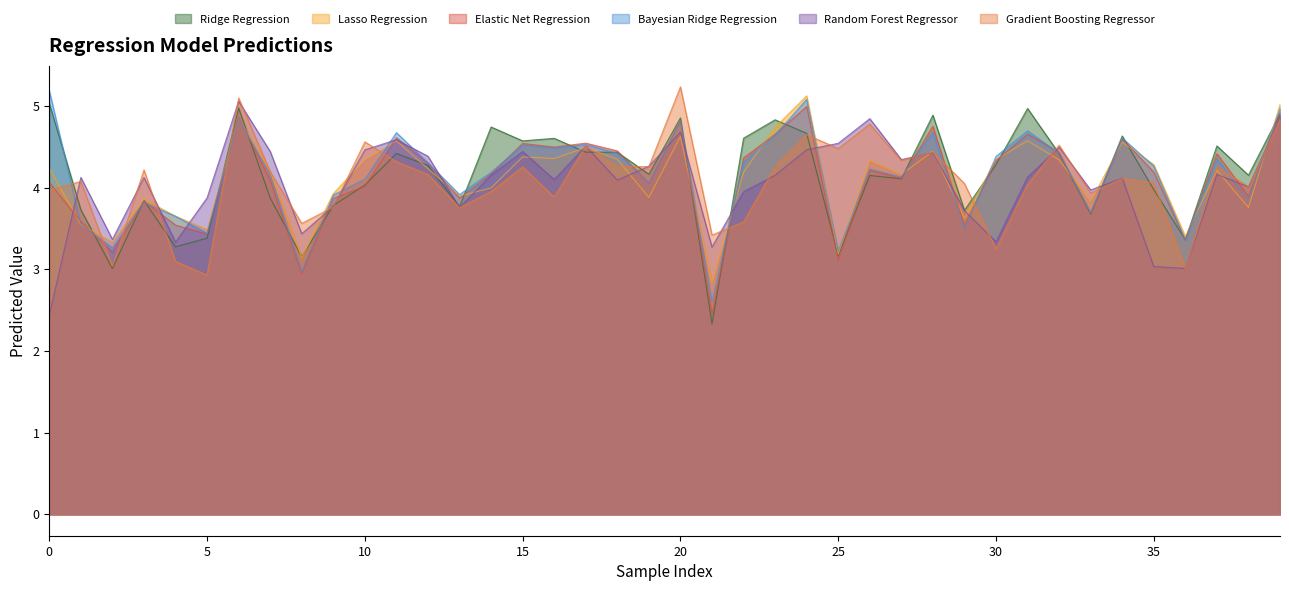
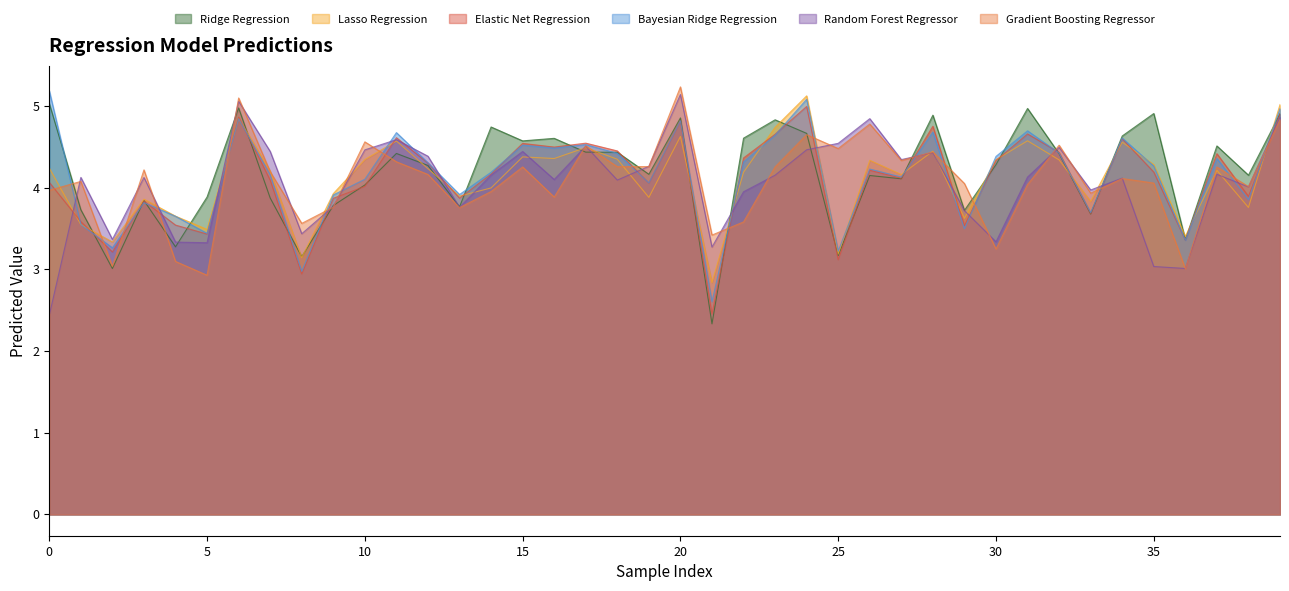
Ridge Regression, 5: 3.4 -> 3.9
Random Forest Regressor, 5: 3.9 -> 3.3
Random Forest Regressor, 20: 4.7 -> 5.1
Ridge Regression, 35: 4.0 -> 4.9
